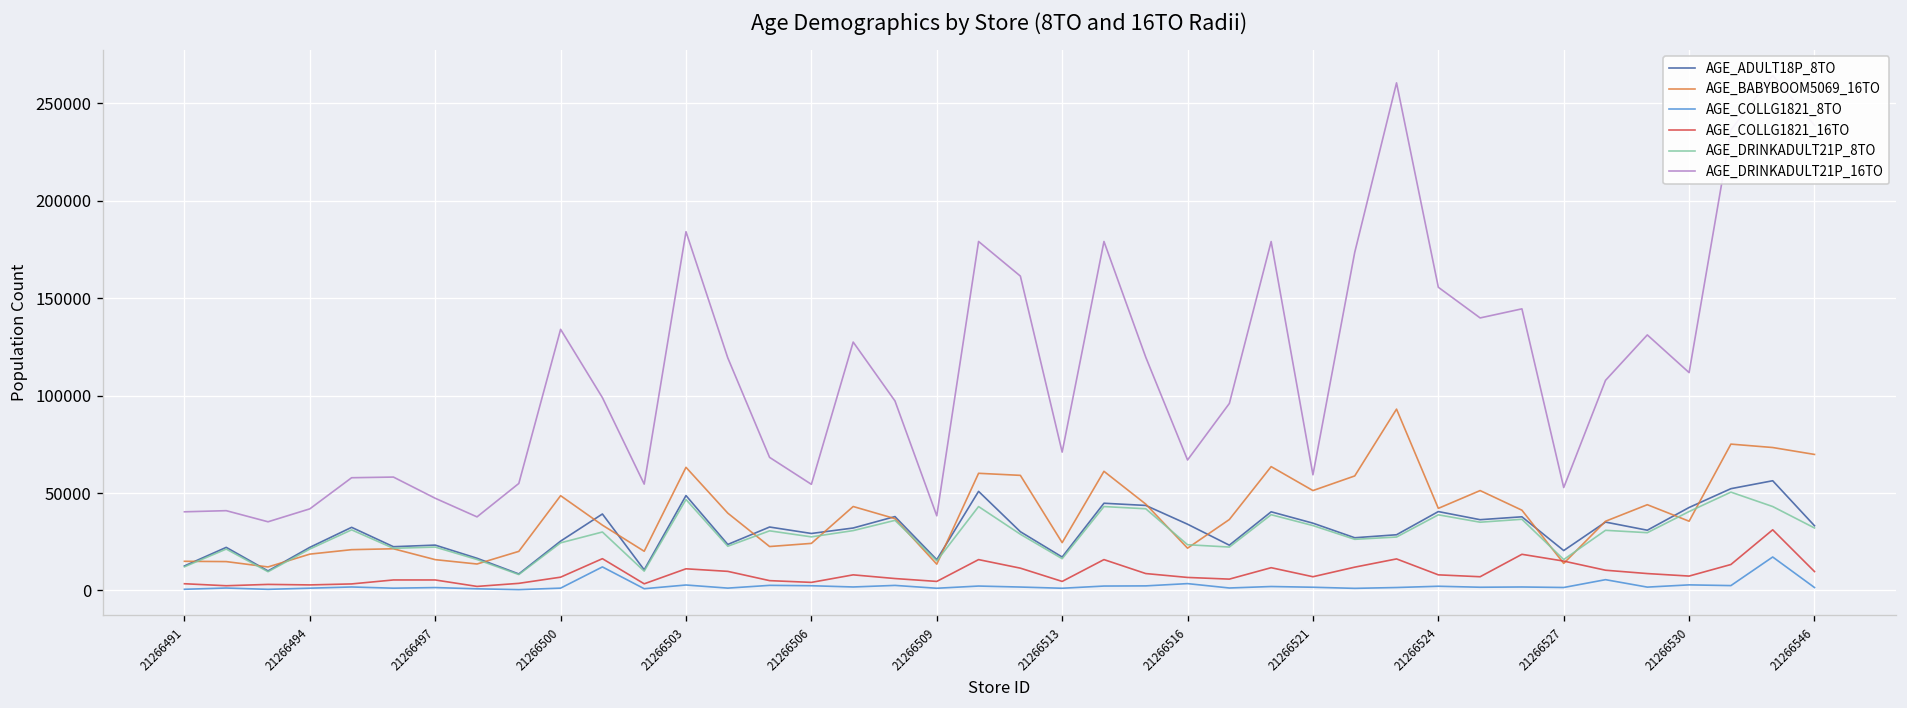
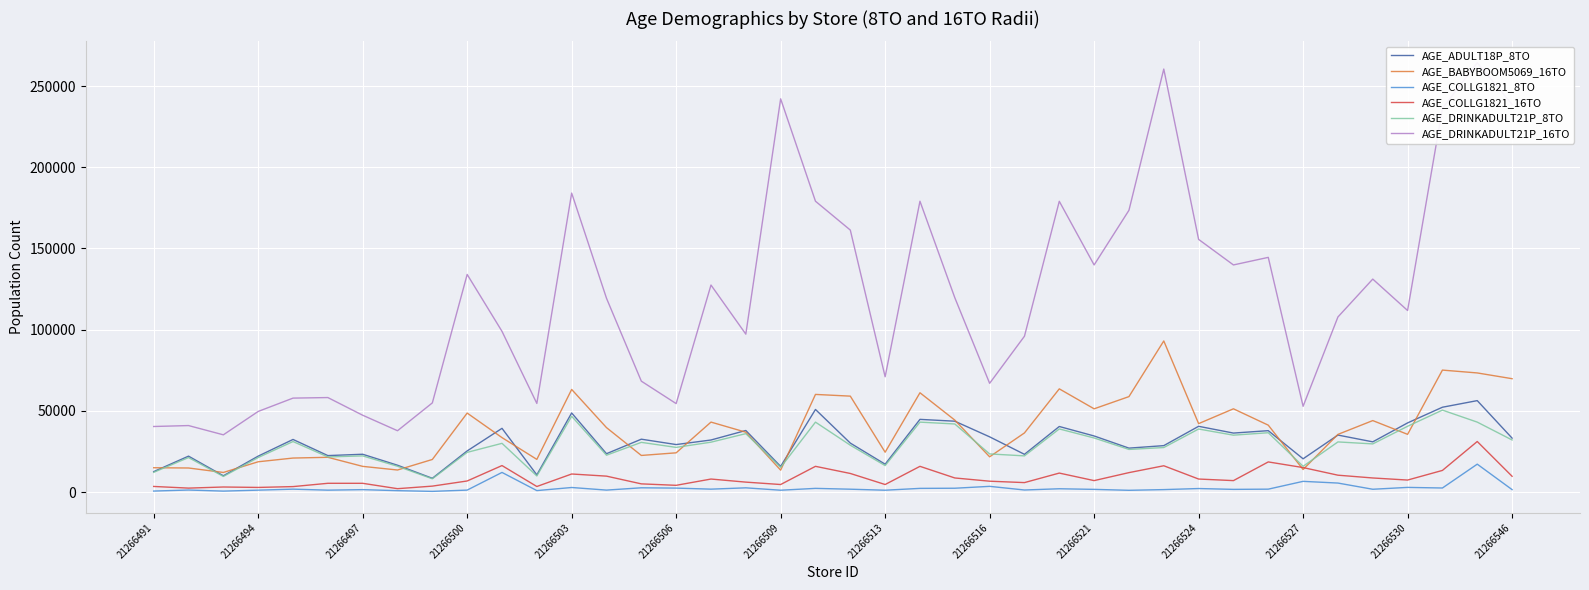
AGE_DRINKADULT21P_16TO, 21266494: 42000 -> 50000
AGE_DRINKADULT21P_16TO, 21266509: 38000 -> 242000
AGE_DRINKADULT21P_16TO, 21266521: 59000 -> 140000
AGE_COLLG1821_8TO, 21266527: 2000 -> 7000
